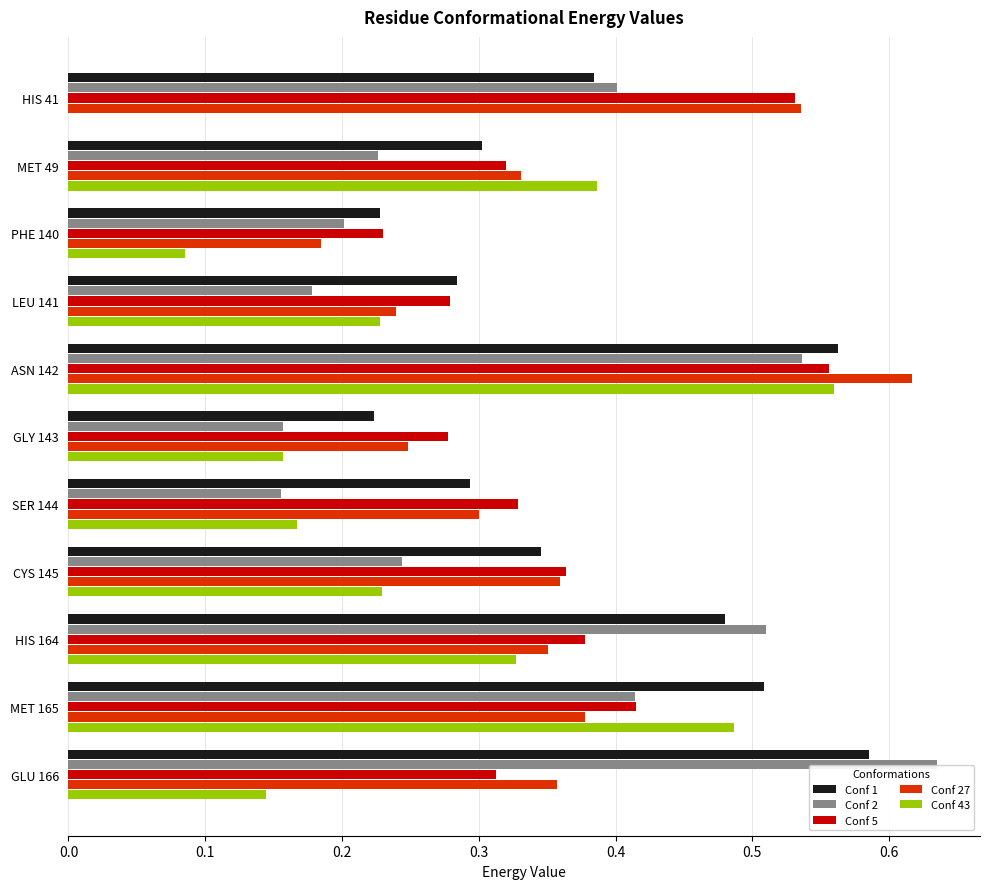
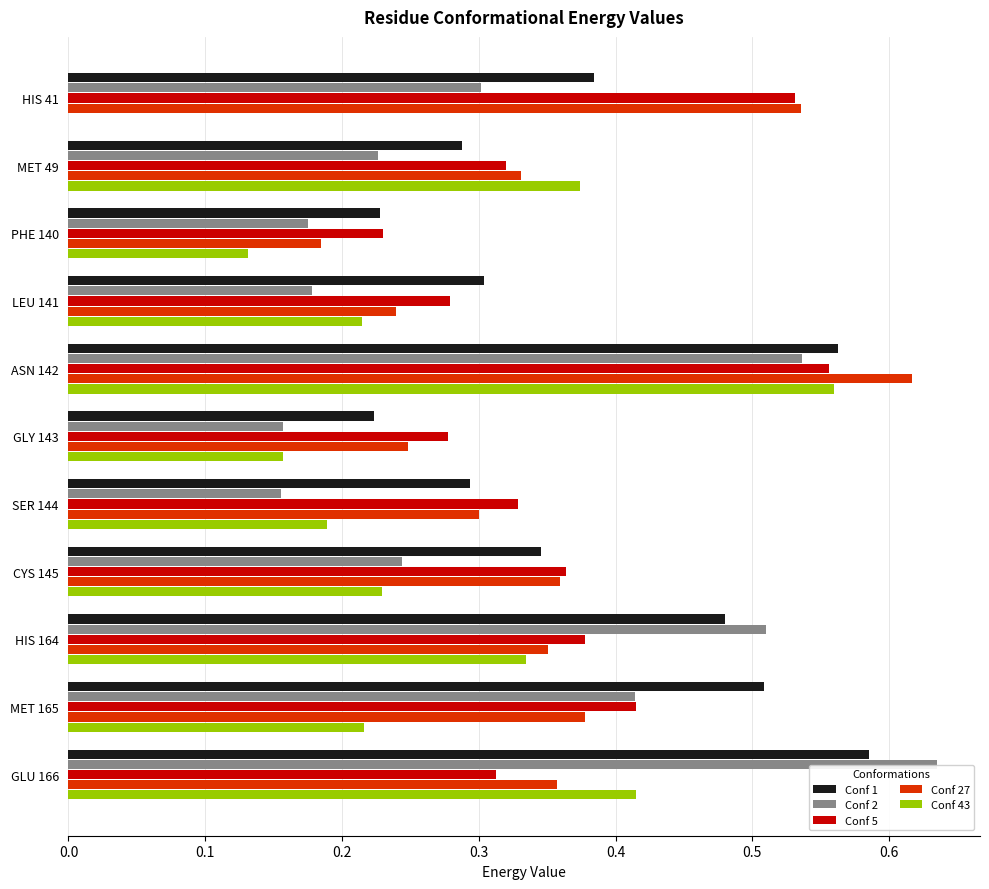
Conf 2, HIS 41: 0.401 -> 0.301
Conf 1, MET 49: 0.302 -> 0.287
Conf 43, MET 49: 0.387 -> 0.374
Conf 2, PHE 140: 0.201 -> 0.175
Conf 43, PHE 140: 0.085 -> 0.131
Conf 1, LEU 141: 0.284 -> 0.304
Conf 43, LEU 141: 0.228 -> 0.215
Conf 43, SER 144: 0.167 -> 0.189
Conf 43, HIS 164: 0.328 -> 0.334
Conf 43, MET 165: 0.487 -> 0.216
Conf 43, GLU 166: 0.144 -> 0.415
